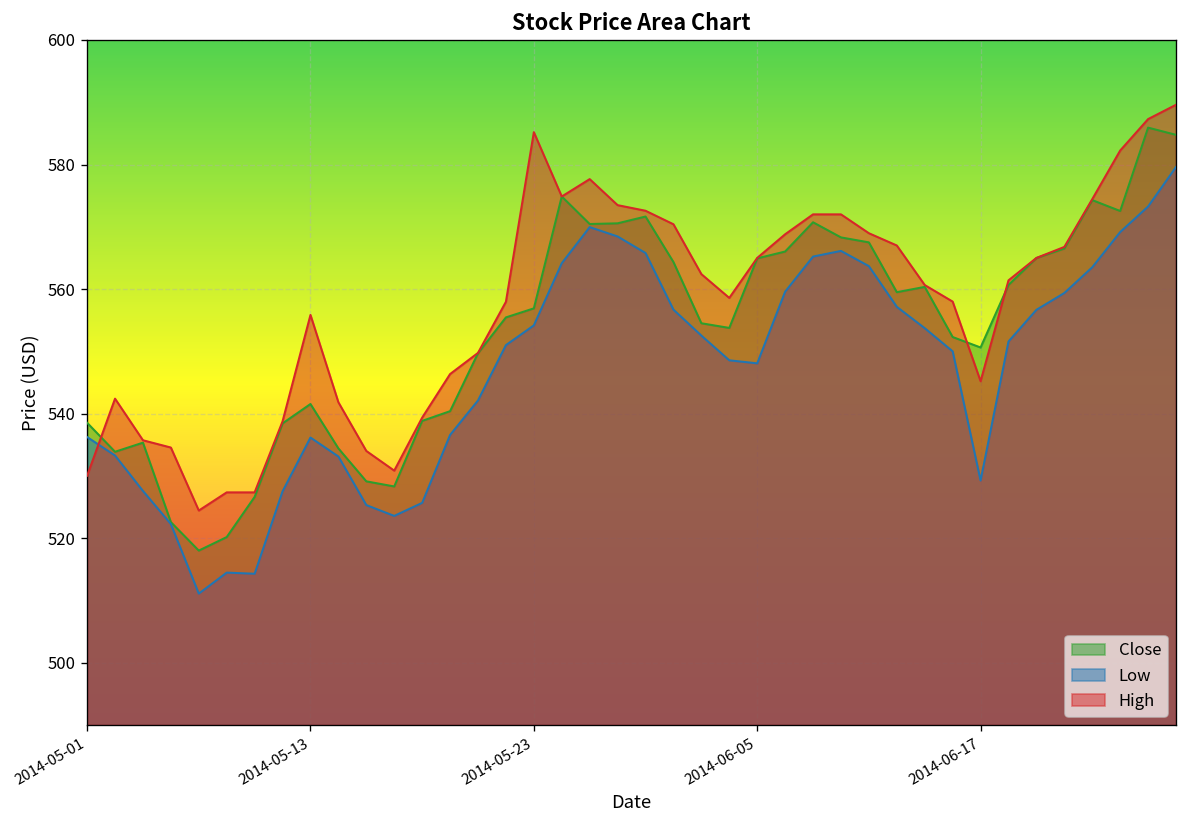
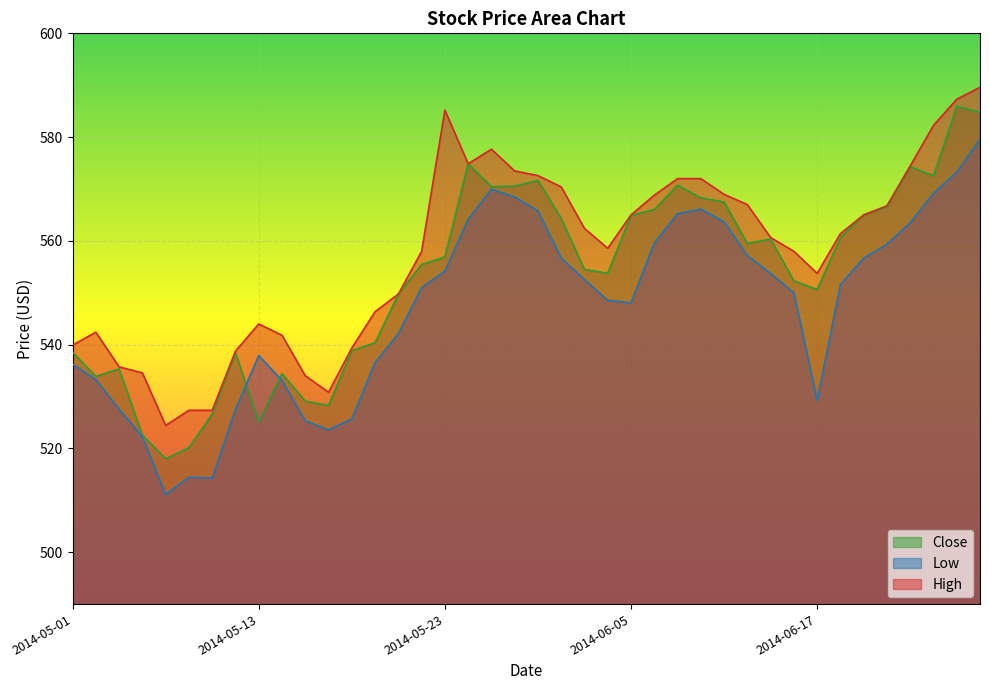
High, 2014-05-01: 530 -> 540
Close, 2014-05-13: 542 -> 525
Low, 2014-05-13: 536 -> 538
High, 2014-05-13: 556 -> 544
High, 2014-06-17: 545 -> 554
